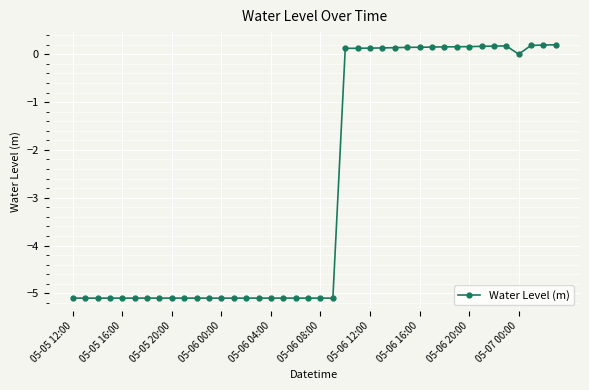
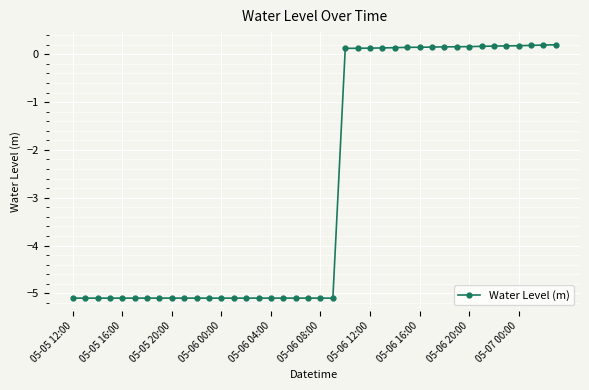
05-07 00:00: 0.0 -> 0.2
